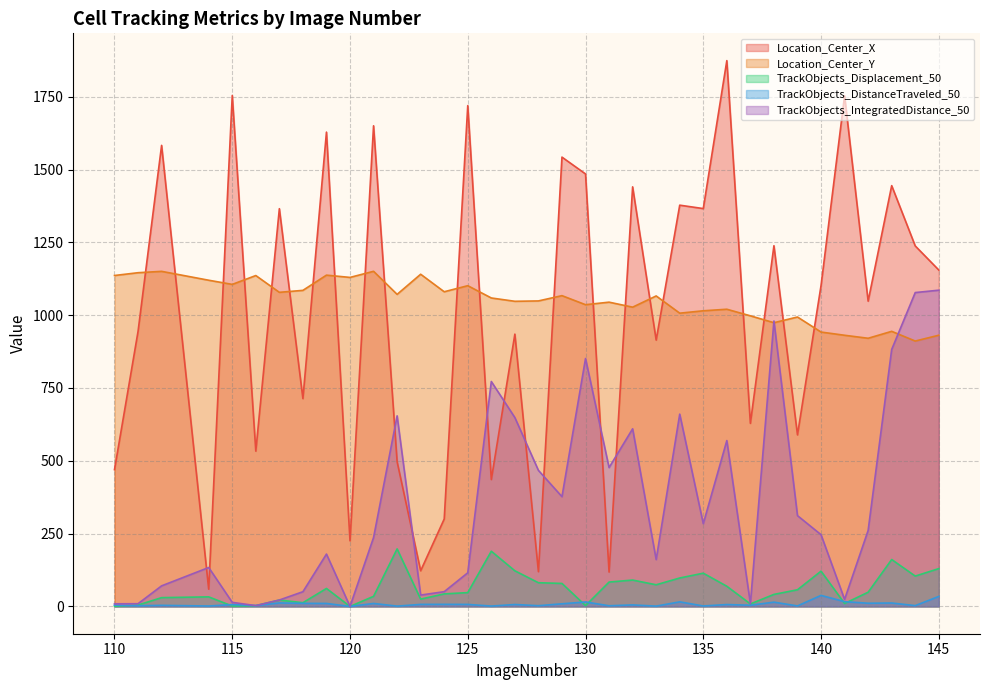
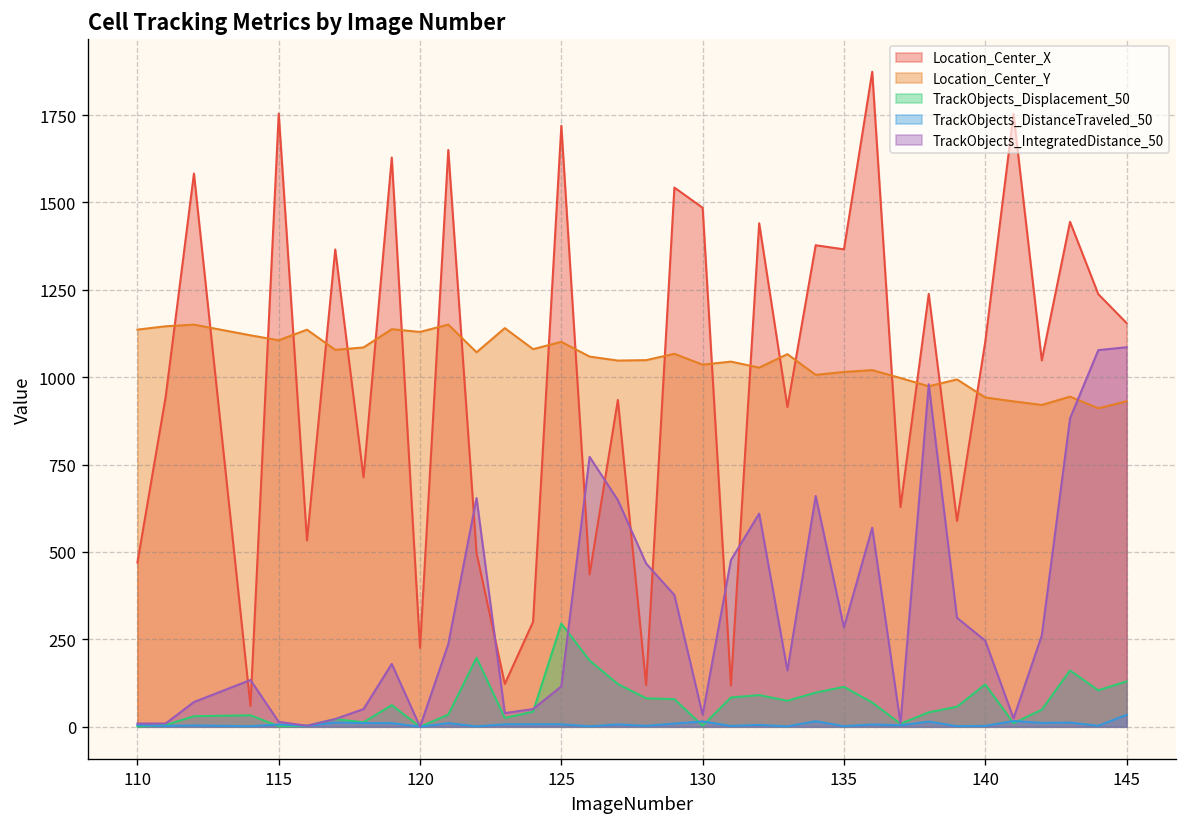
TrackObjects_Displacement_50, 125: 50 -> 300
TrackObjects_IntegratedDistance_50, 130: 850 -> 30
TrackObjects_DistanceTraveled_50, 140: 40 -> 0
